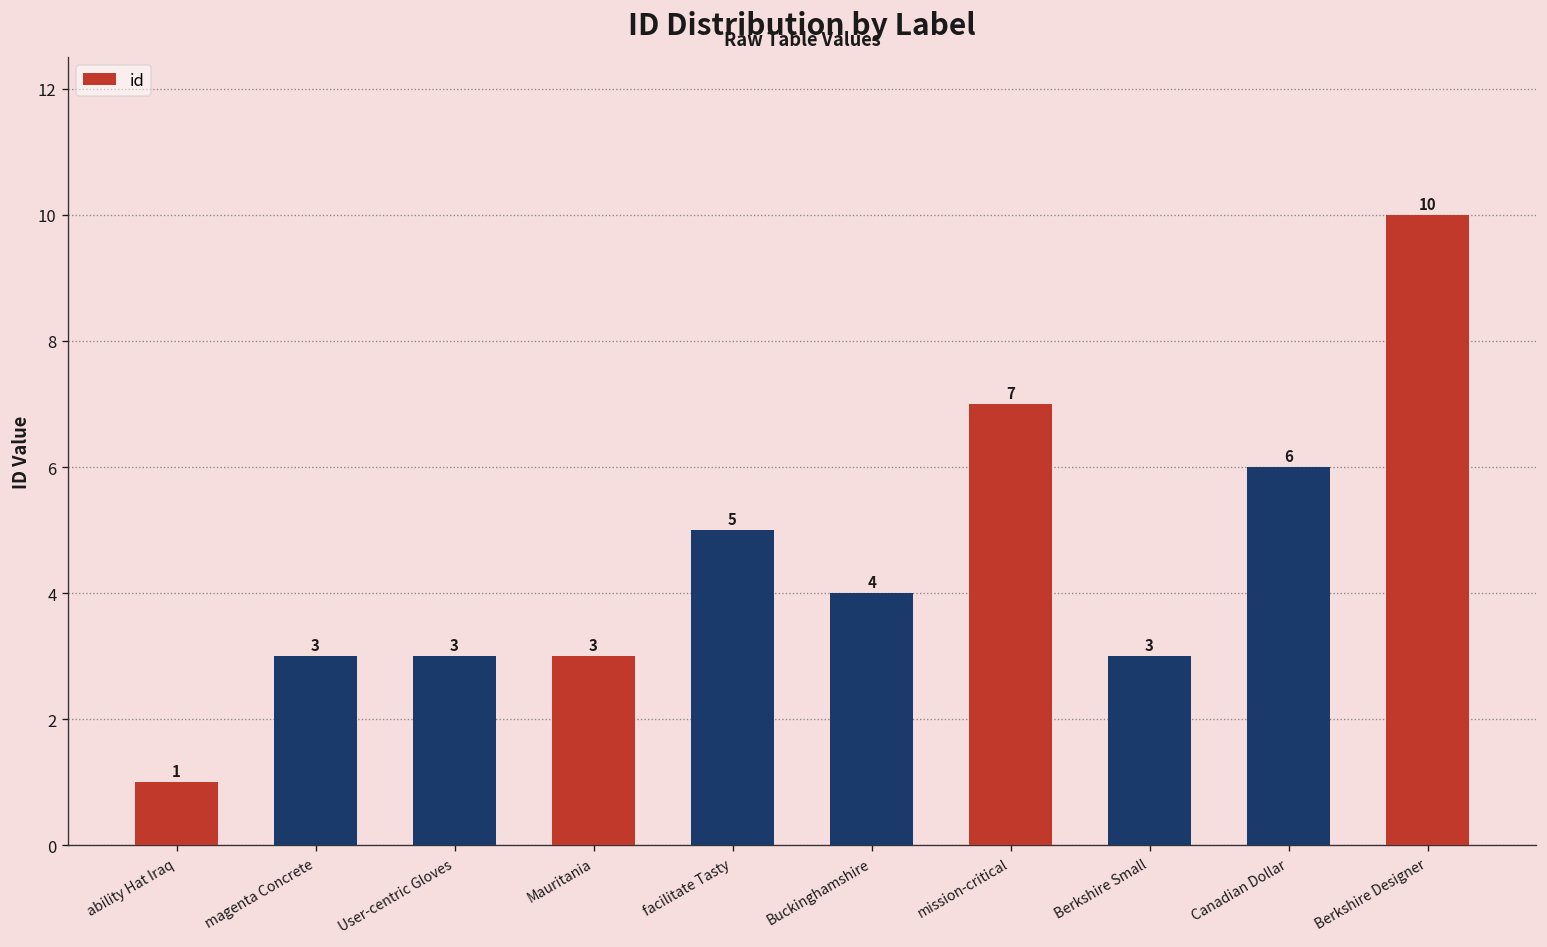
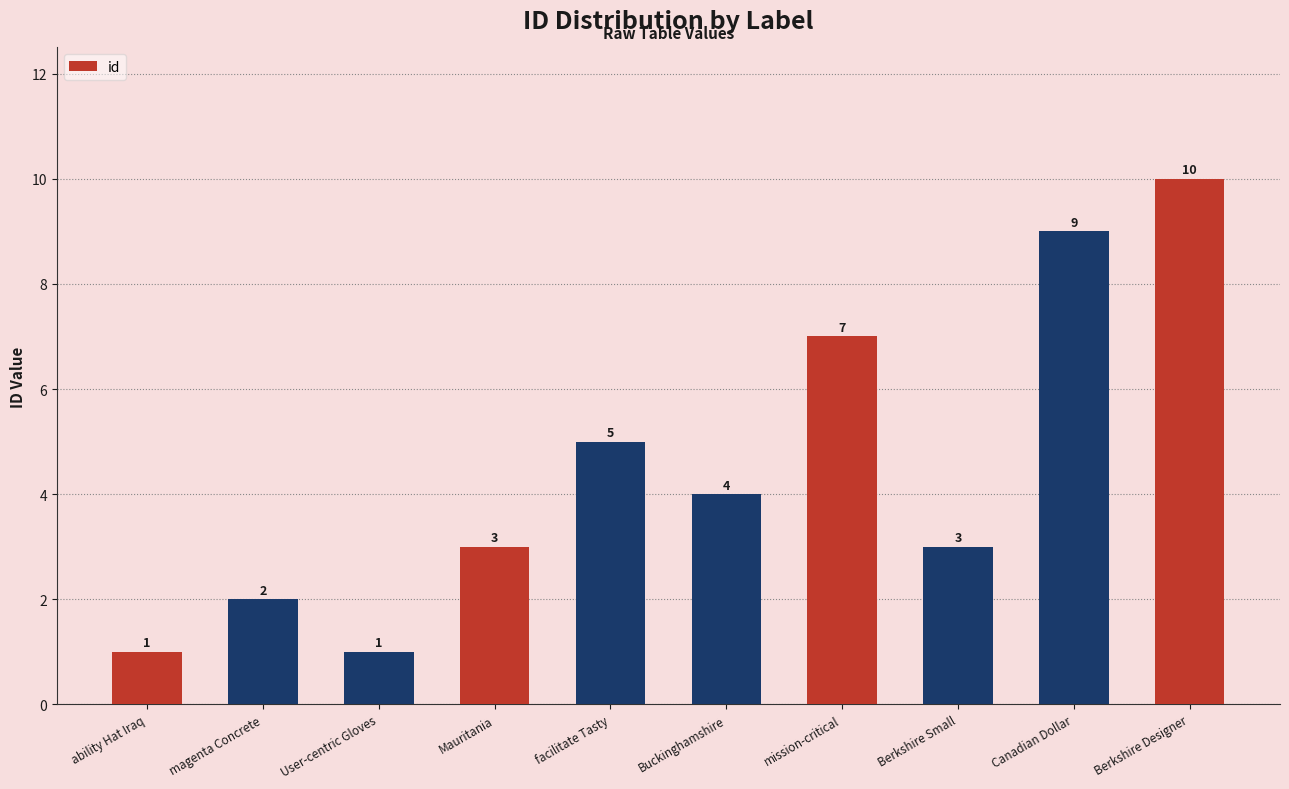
magenta Concrete: 3 -> 2
User-centric Gloves: 3 -> 1
Canadian Dollar: 6 -> 9
